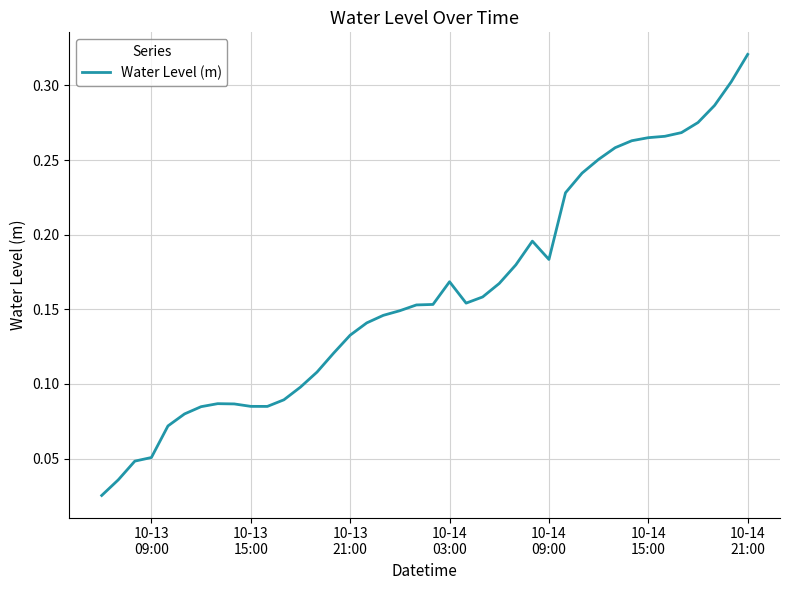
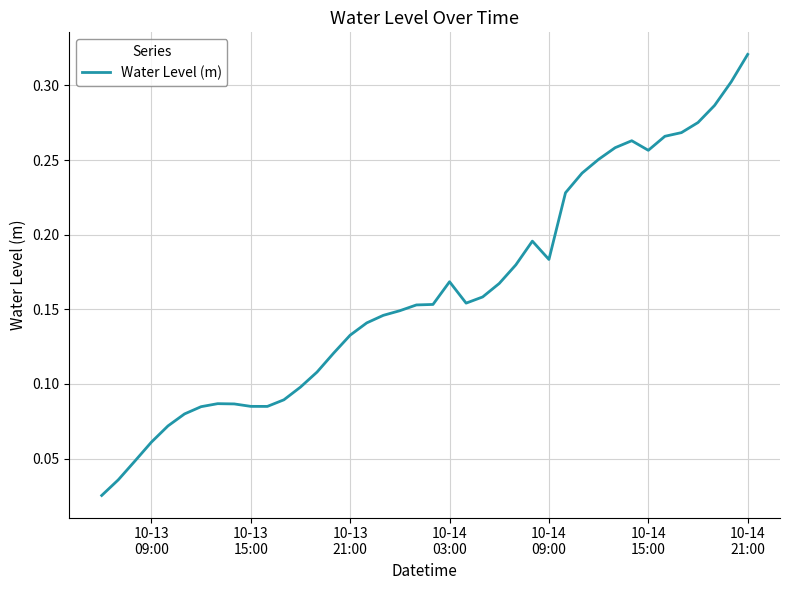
10-13 09:00: 0.051 -> 0.061
10-14 15:00: 0.265 -> 0.257
